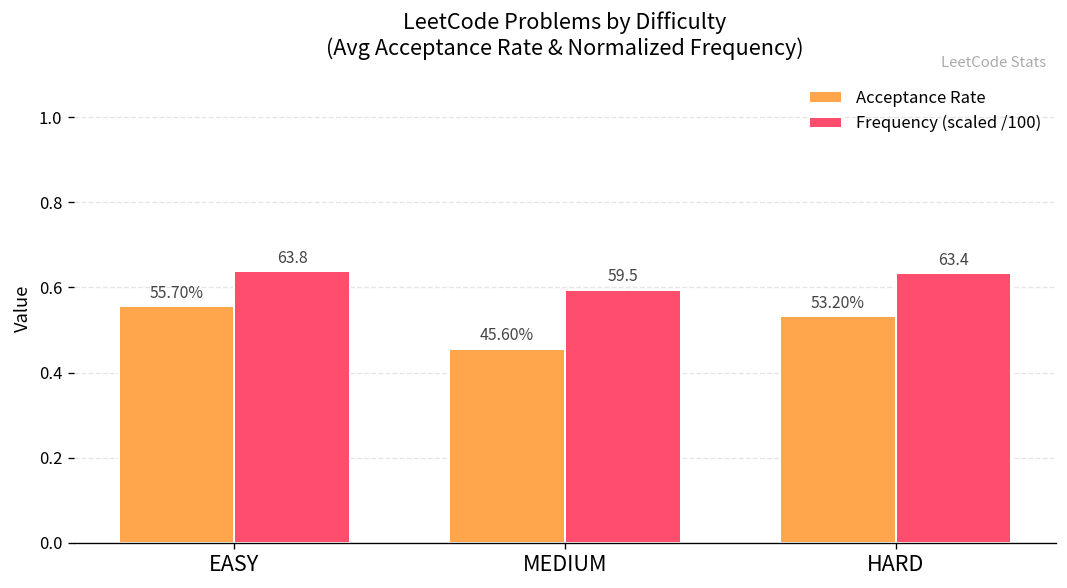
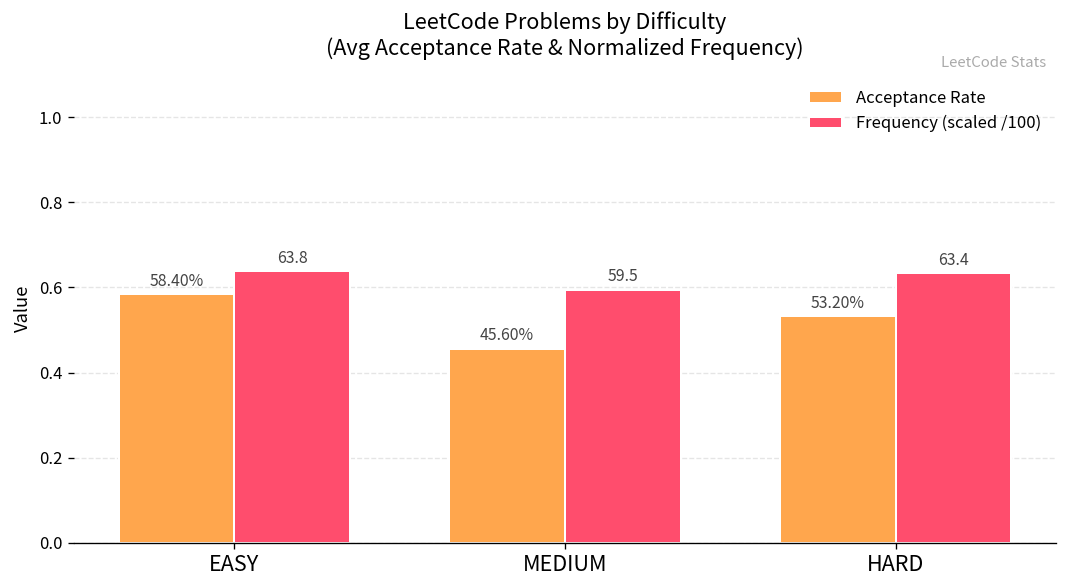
Acceptance Rate, EASY: 55.70% -> 58.40%
